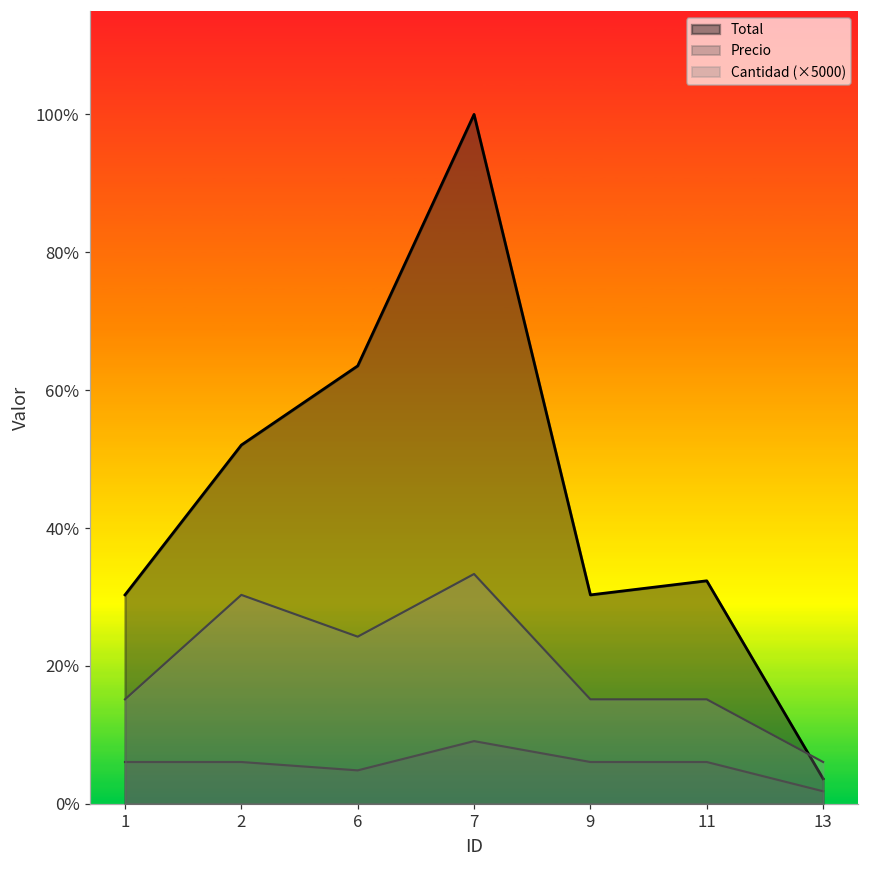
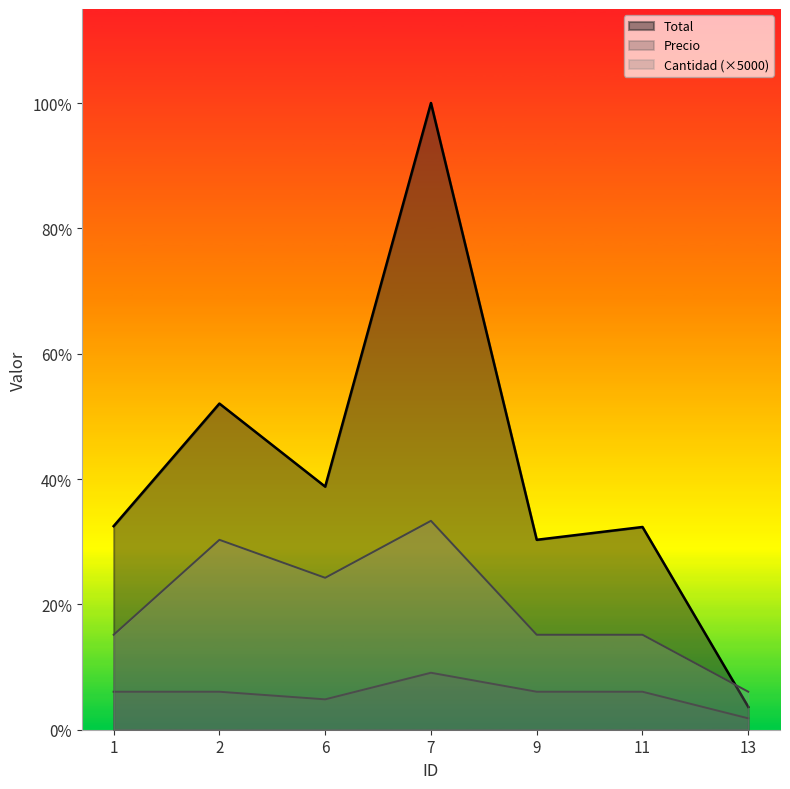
Total, 1: 30% -> 32%
Total, 6: 64% -> 39%
